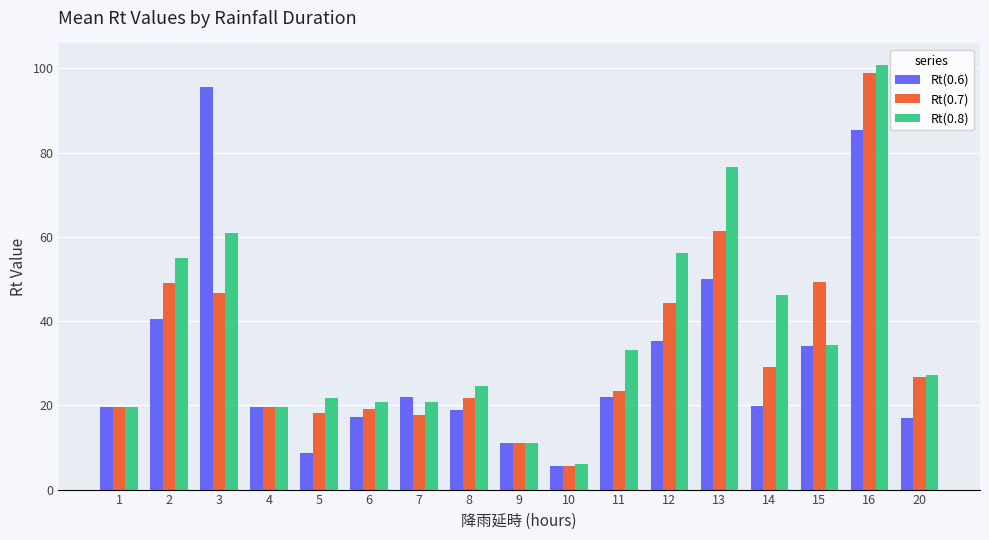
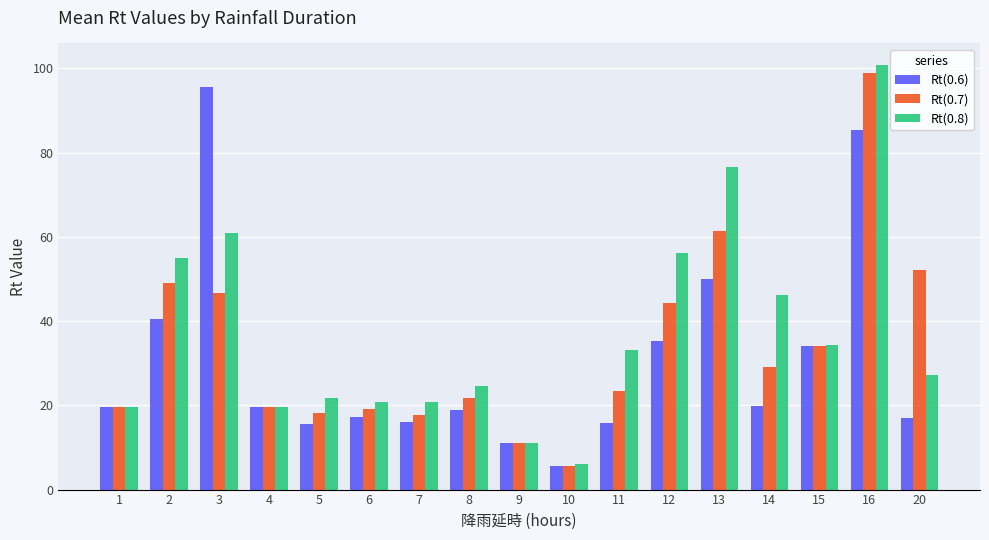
Rt(0.6), 5: 9 -> 16
Rt(0.6), 7: 22 -> 16
Rt(0.6), 11: 22 -> 16
Rt(0.7), 15: 49 -> 34
Rt(0.7), 20: 27 -> 52
